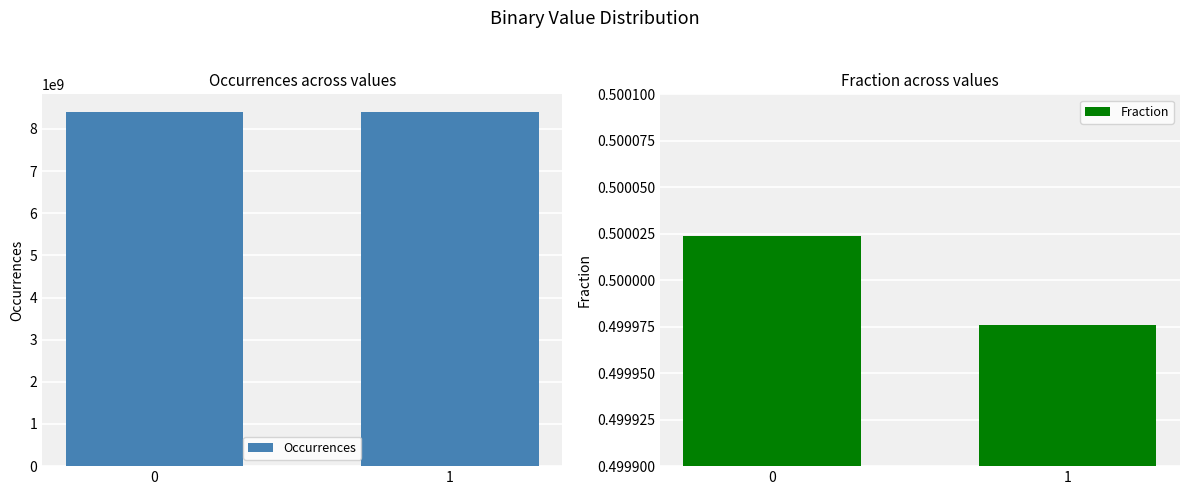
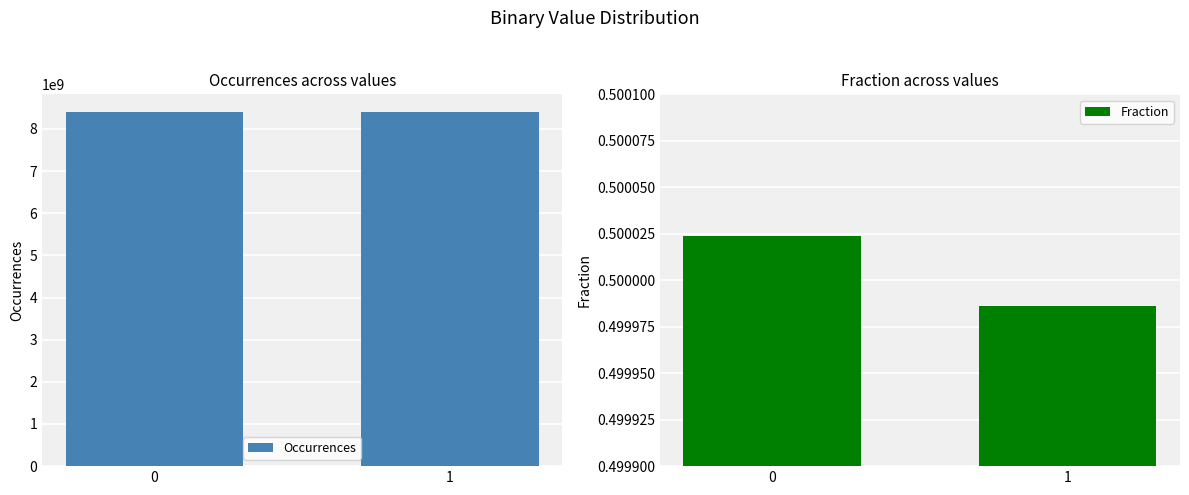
Fraction across values, 1: 0.499976 -> 0.499986
